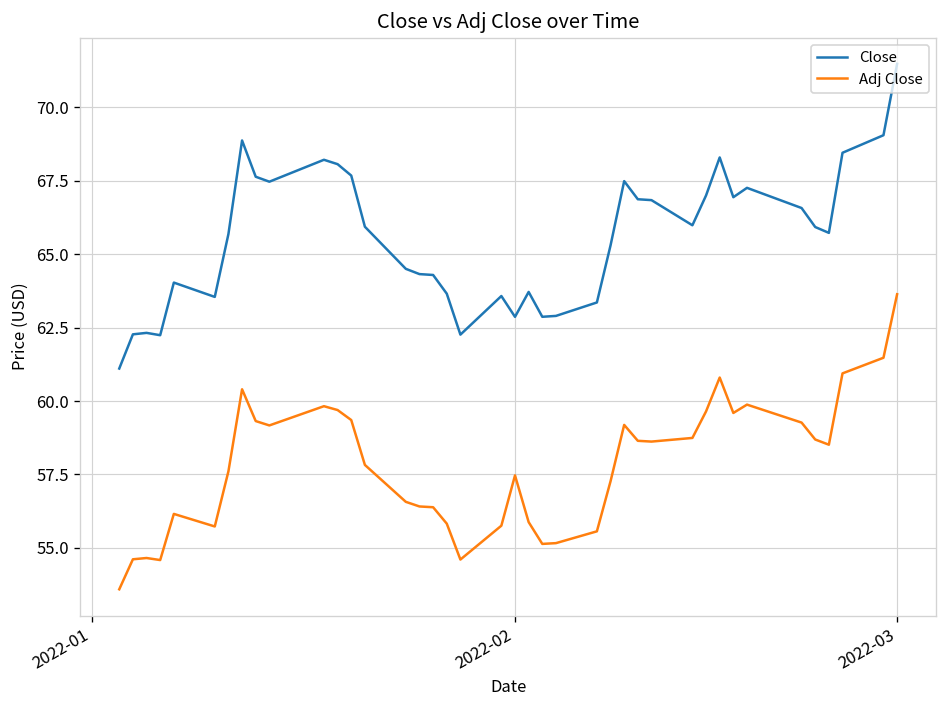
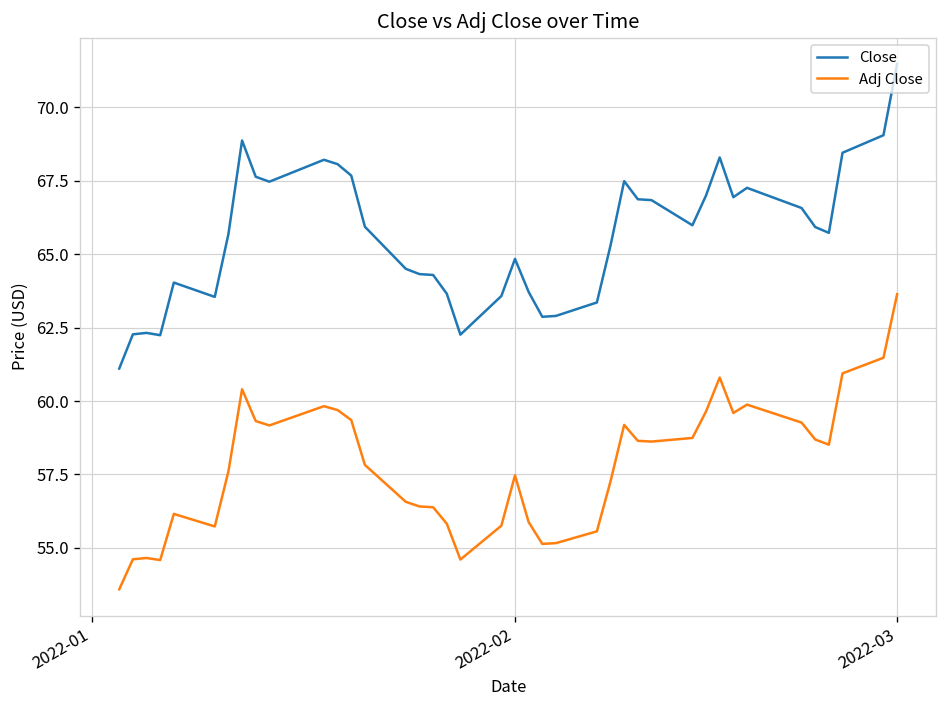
Close, 2022-02: 62.9 -> 64.8
